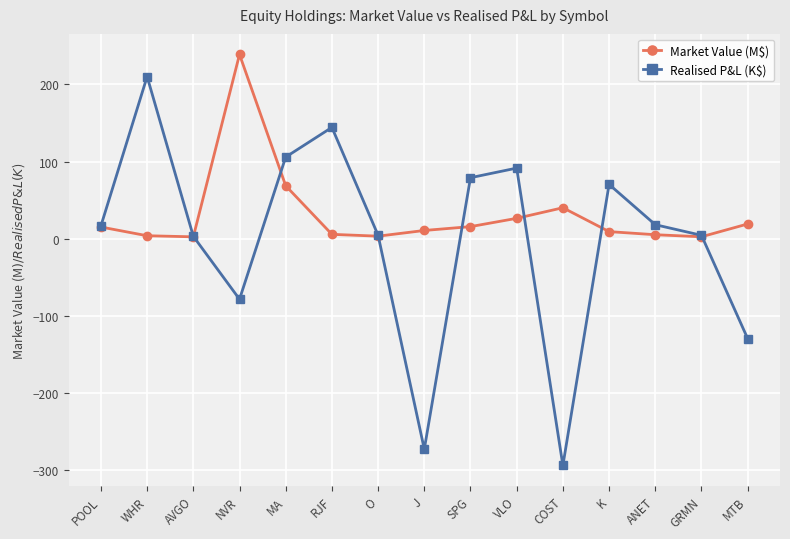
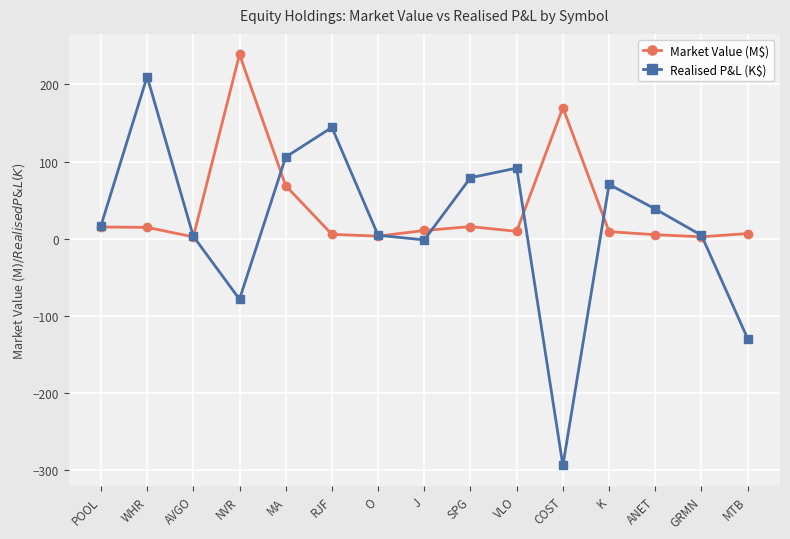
Market Value (M$), WHR: 0 -> 10
Realised P&L (K$), J: -270 -> 0
Market Value (M$), VLO: 30 -> 10
Market Value (M$), COST: 40 -> 170
Realised P&L (K$), ANET: 20 -> 40
Market Value (M$), MTB: 20 -> 10
